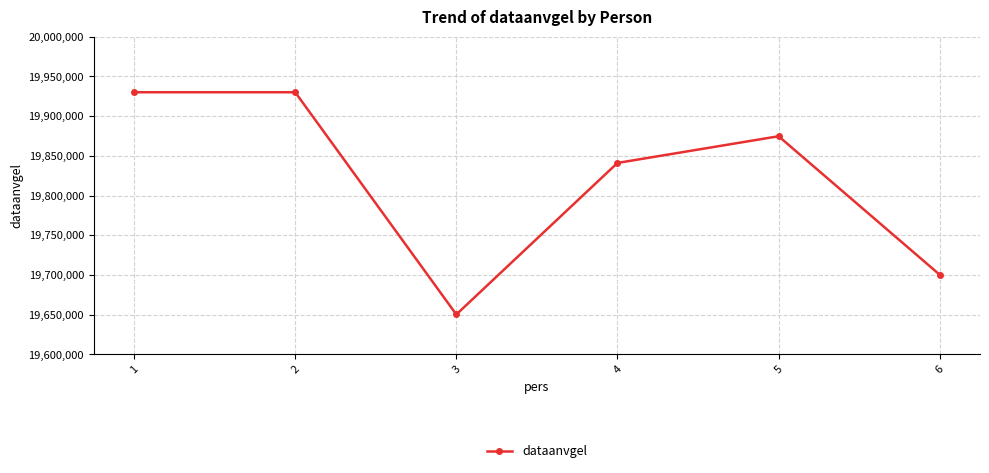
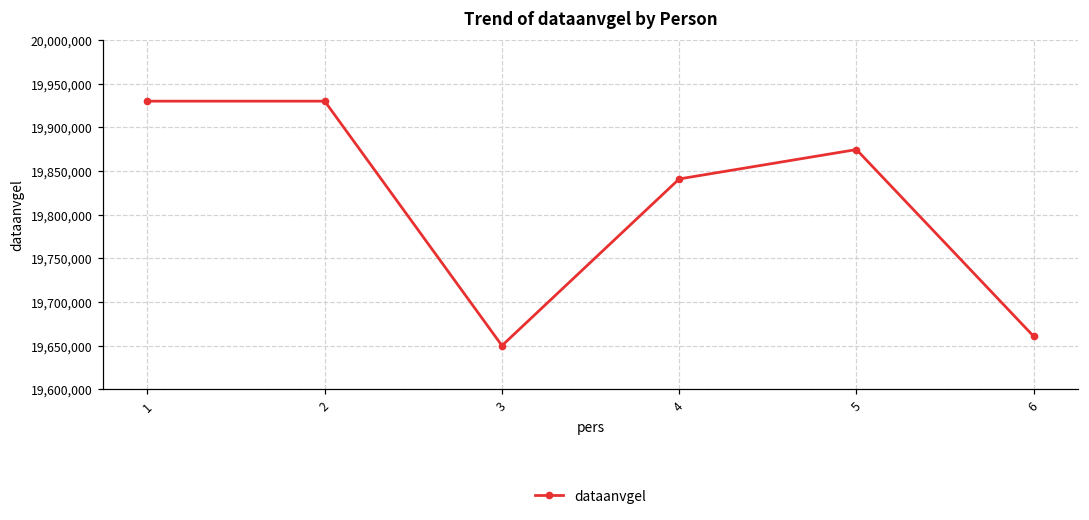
6: 19,700,000 -> 19,660,000
